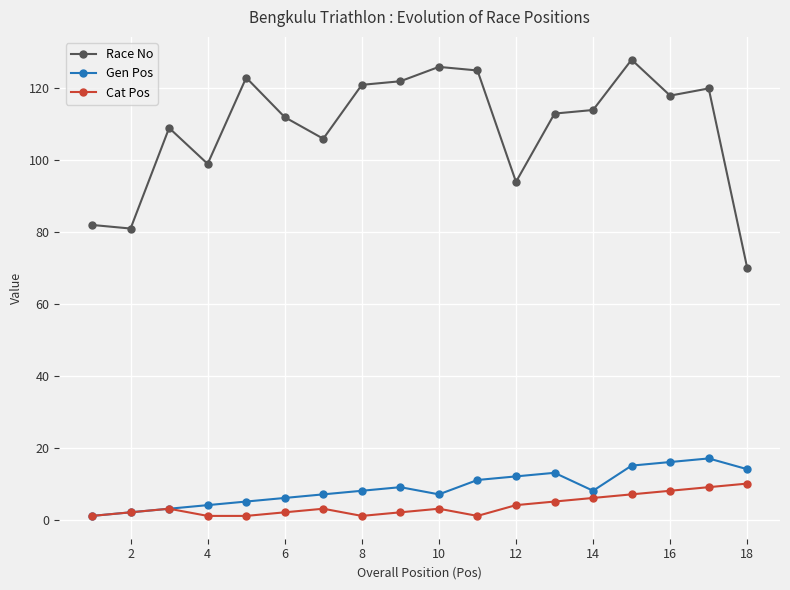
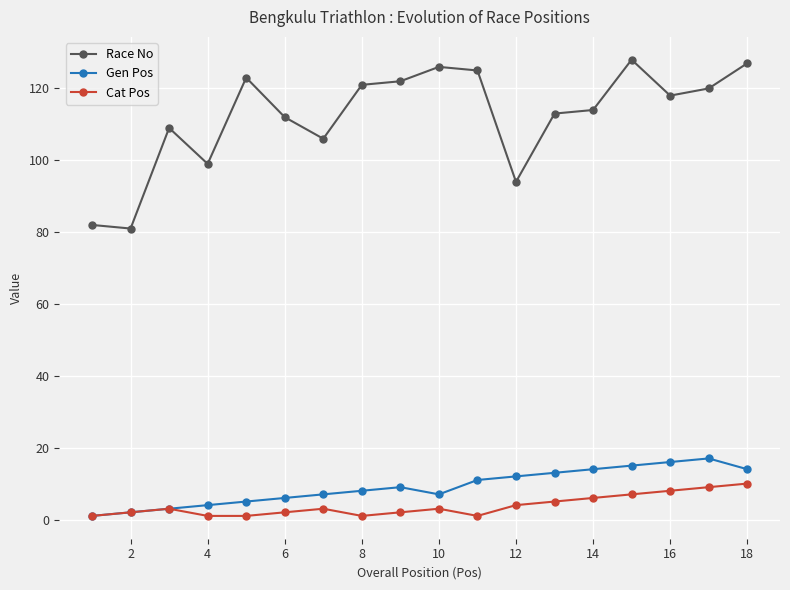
Gen Pos, 14: 8 -> 14
Race No, 18: 70 -> 127
